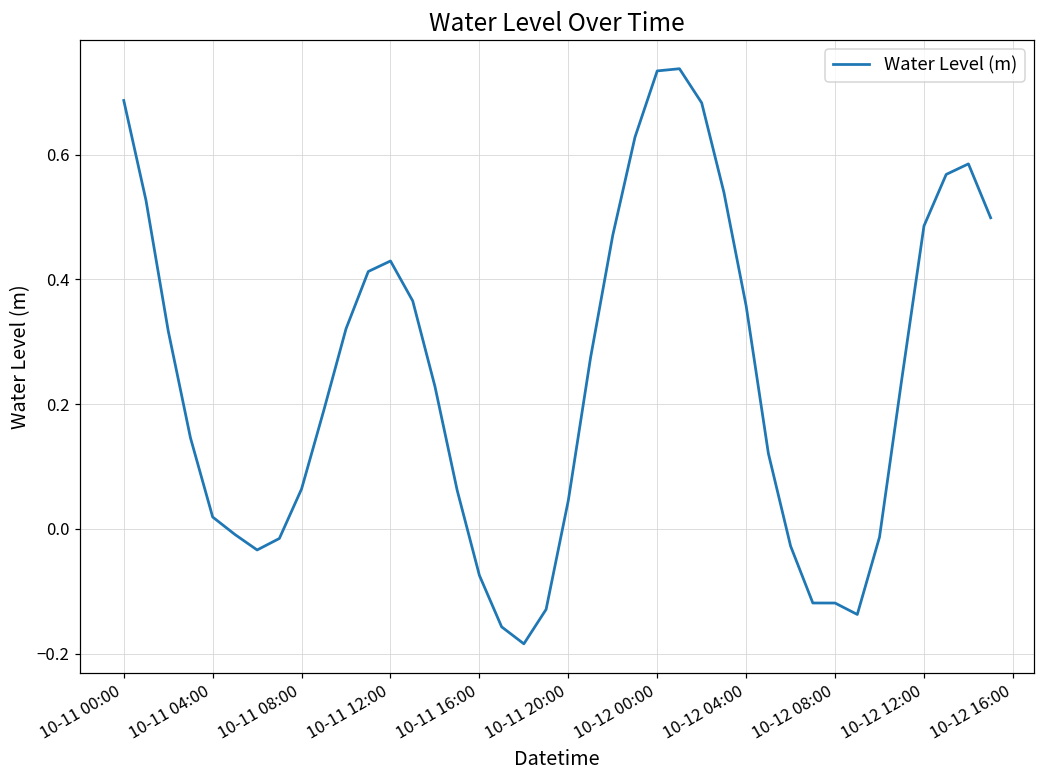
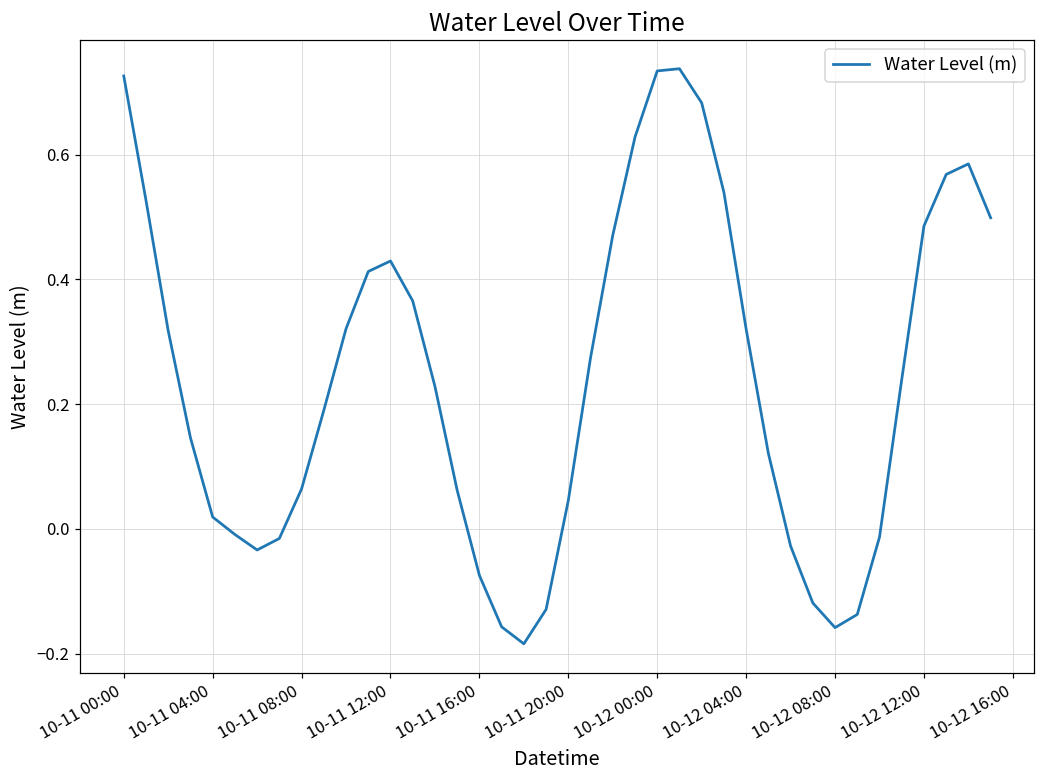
10-11 00:00: 0.69 -> 0.73
10-12 04:00: 0.36 -> 0.32
10-12 08:00: -0.12 -> -0.16
